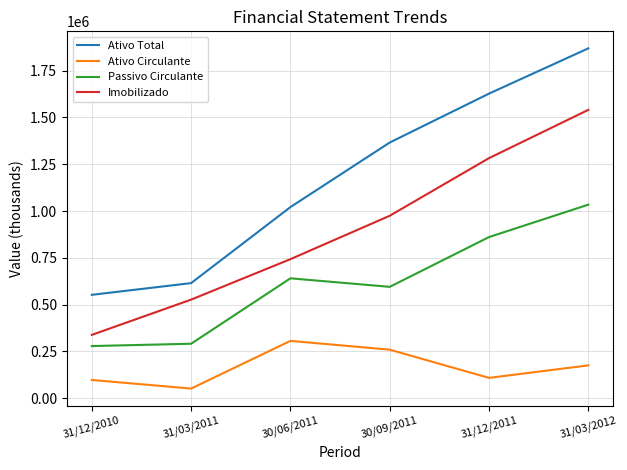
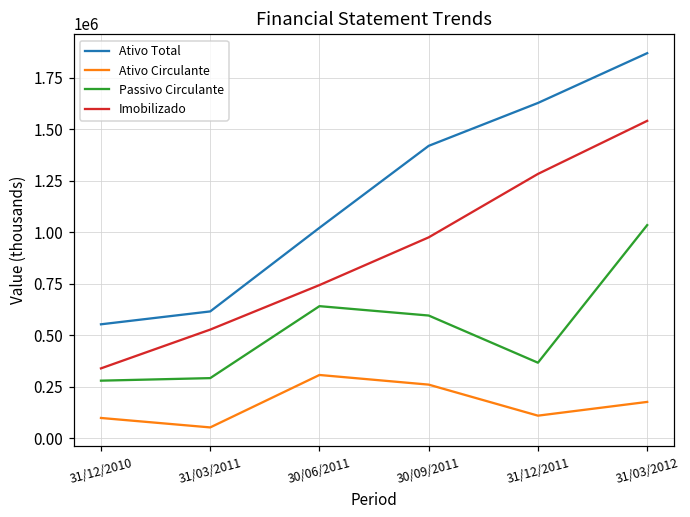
Ativo Total, 30/09/2011: 1370000 -> 1420000
Passivo Circulante, 31/12/2011: 860000 -> 370000
